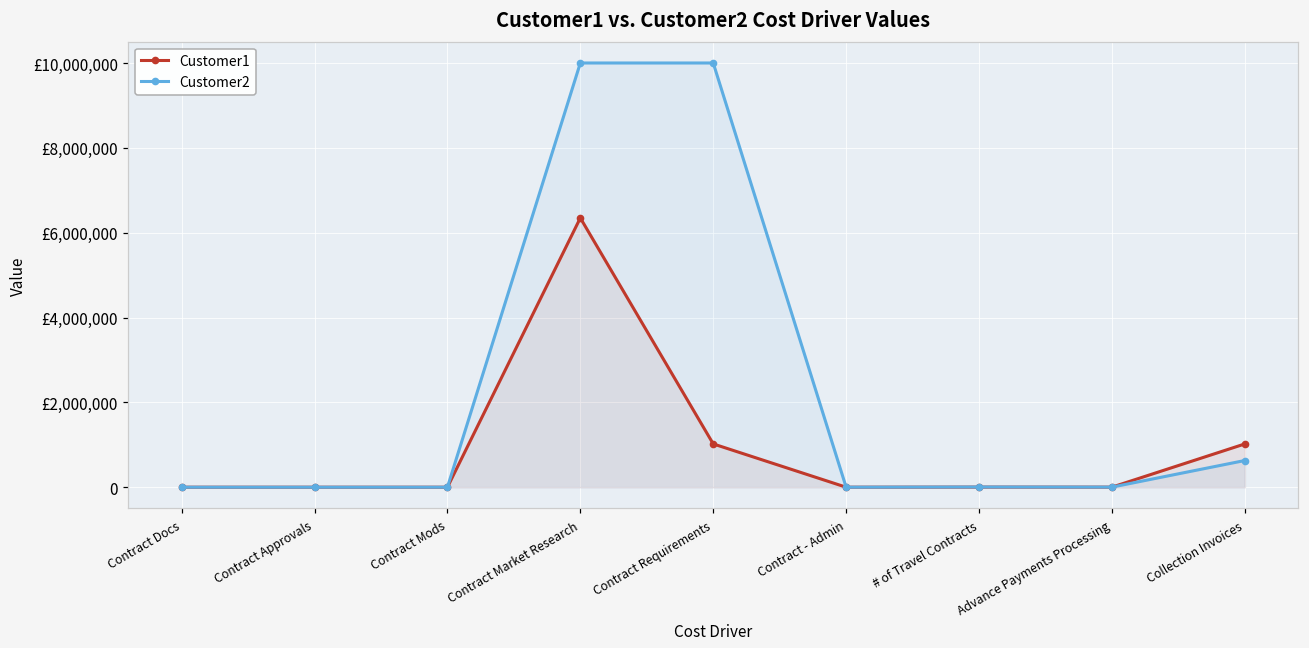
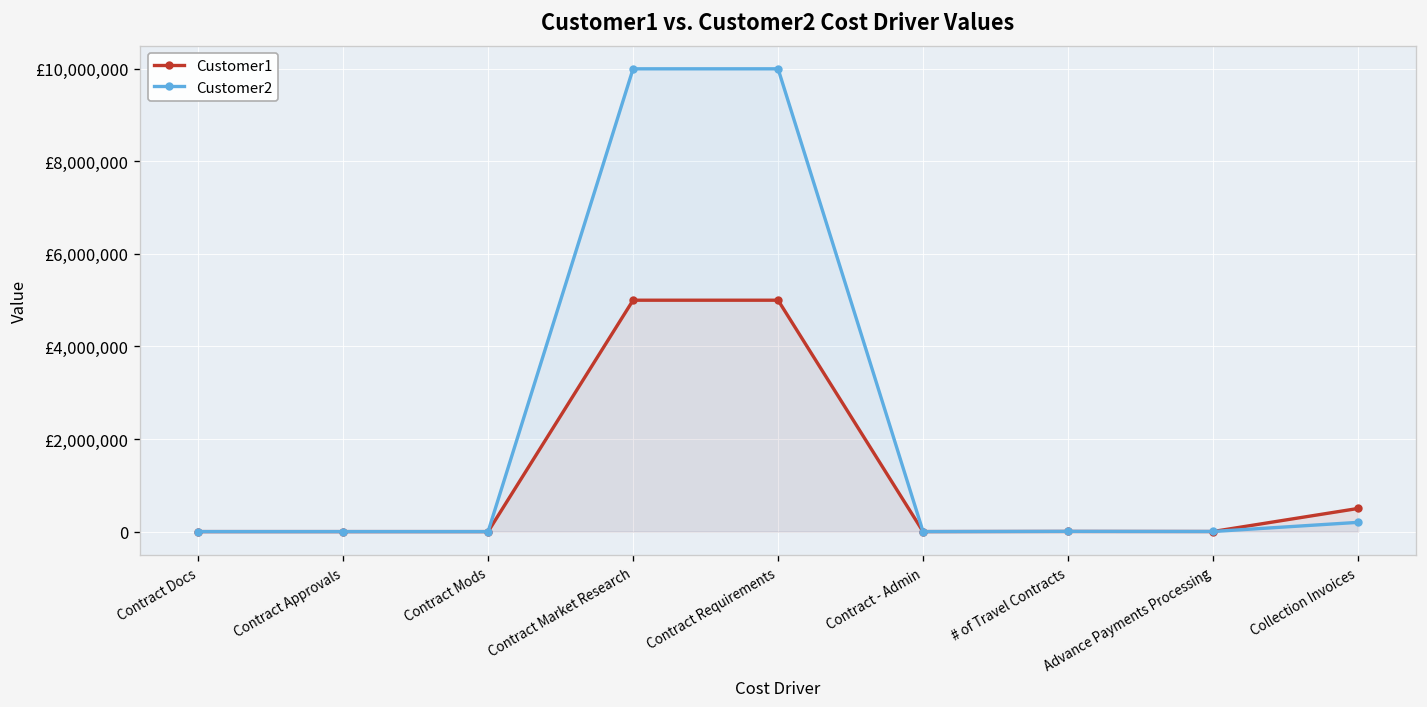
Customer1, Contract Market Research: £6,300,000 -> £5,000,000
Customer1, Contract Requirements: £1,000,000 -> £5,000,000
Customer1, Collection Invoices: £1,000,000 -> £500,000
Customer2, Collection Invoices: £600,000 -> £200,000
